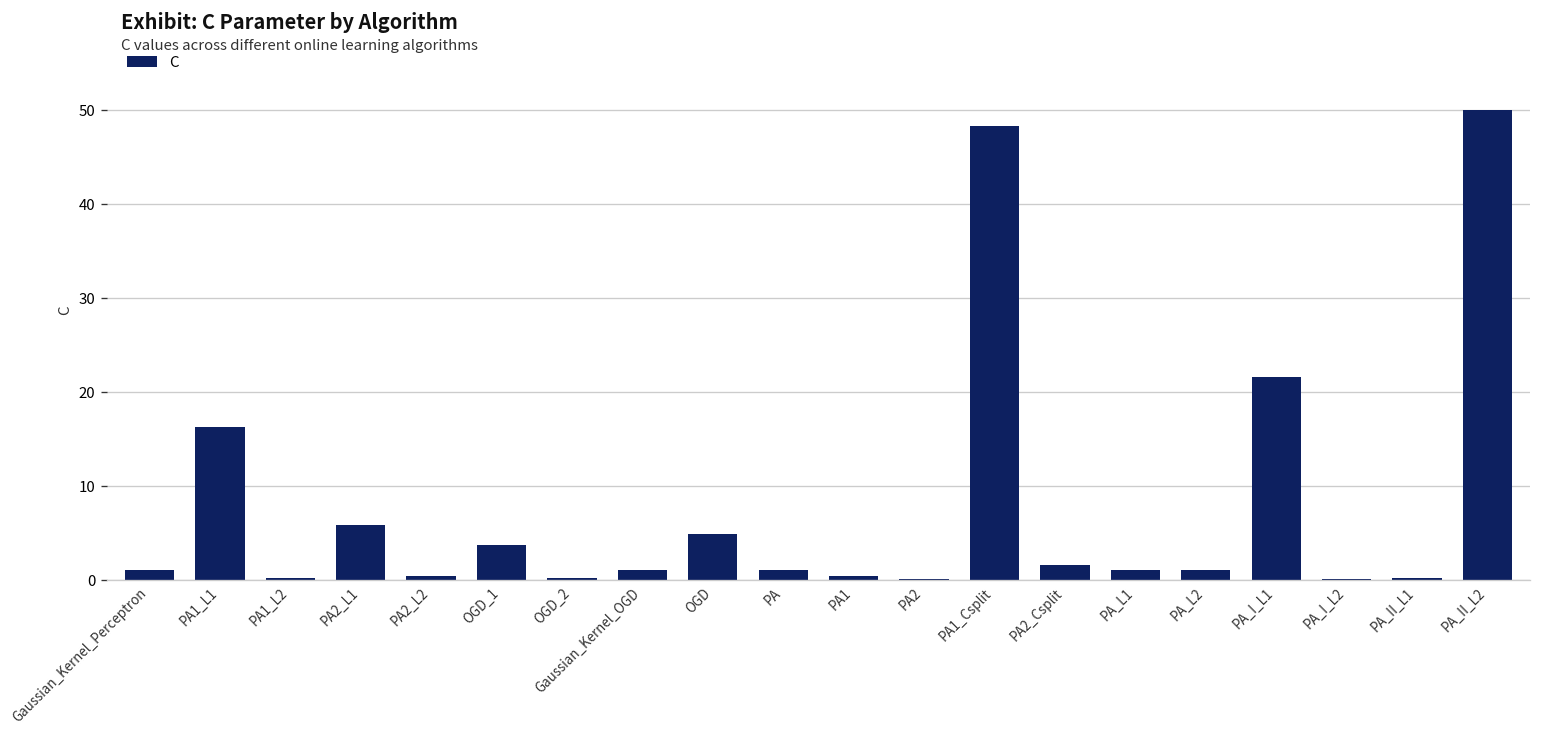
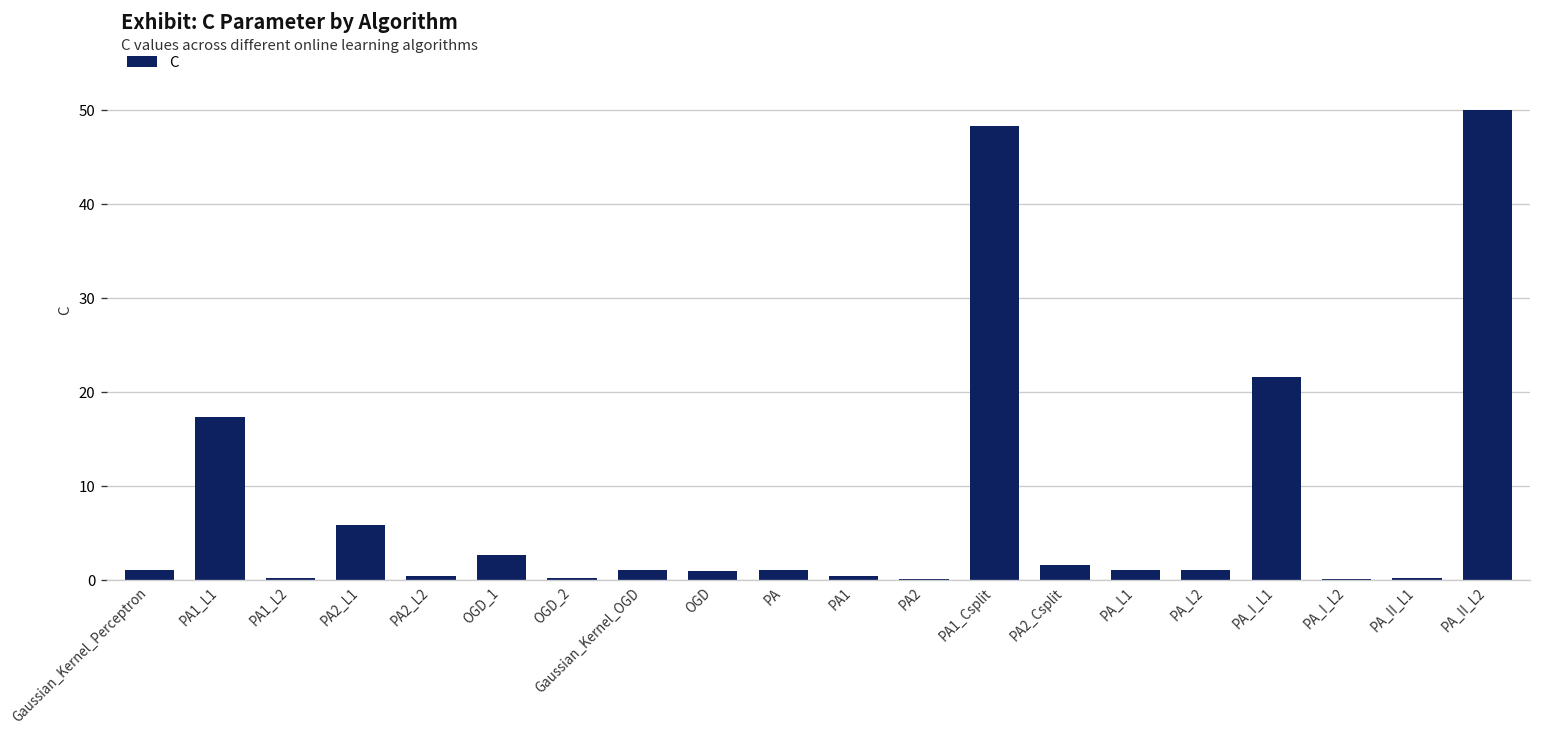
PA1_L1: 16 -> 17
OGD_1: 4 -> 3
OGD: 5 -> 1
